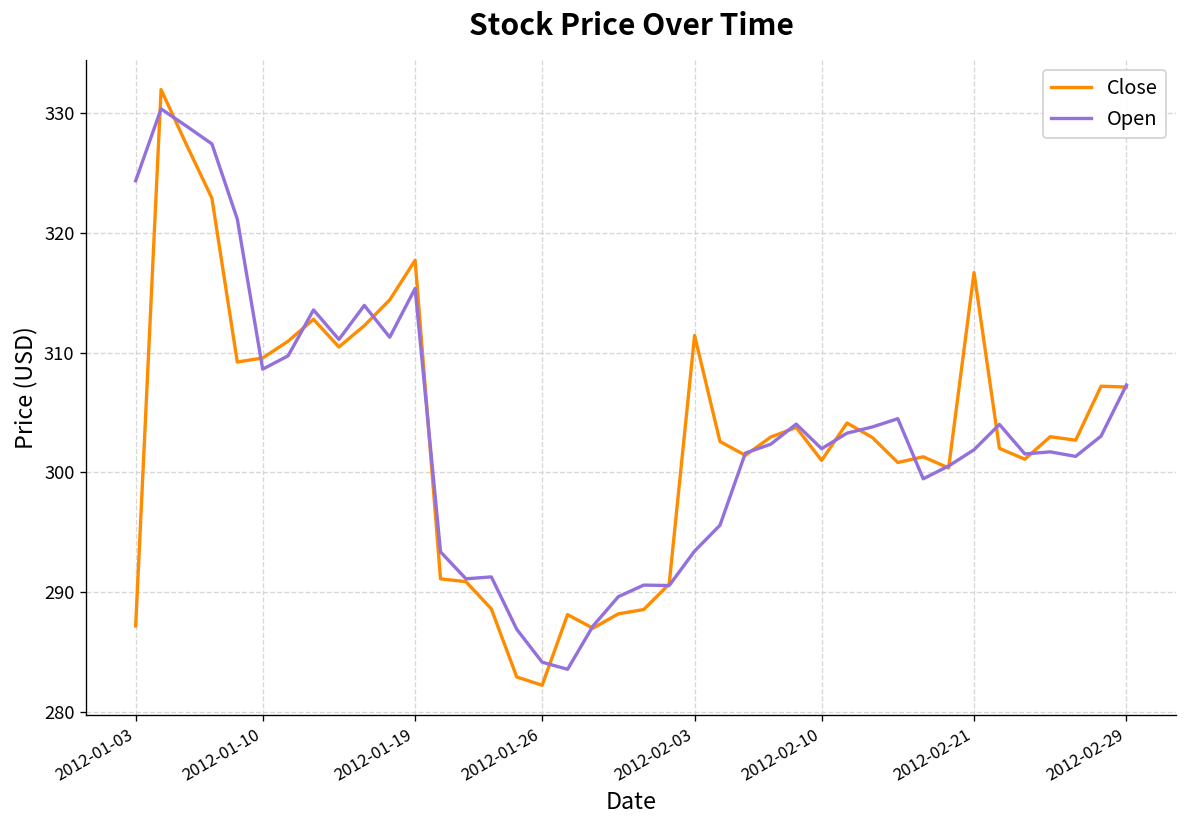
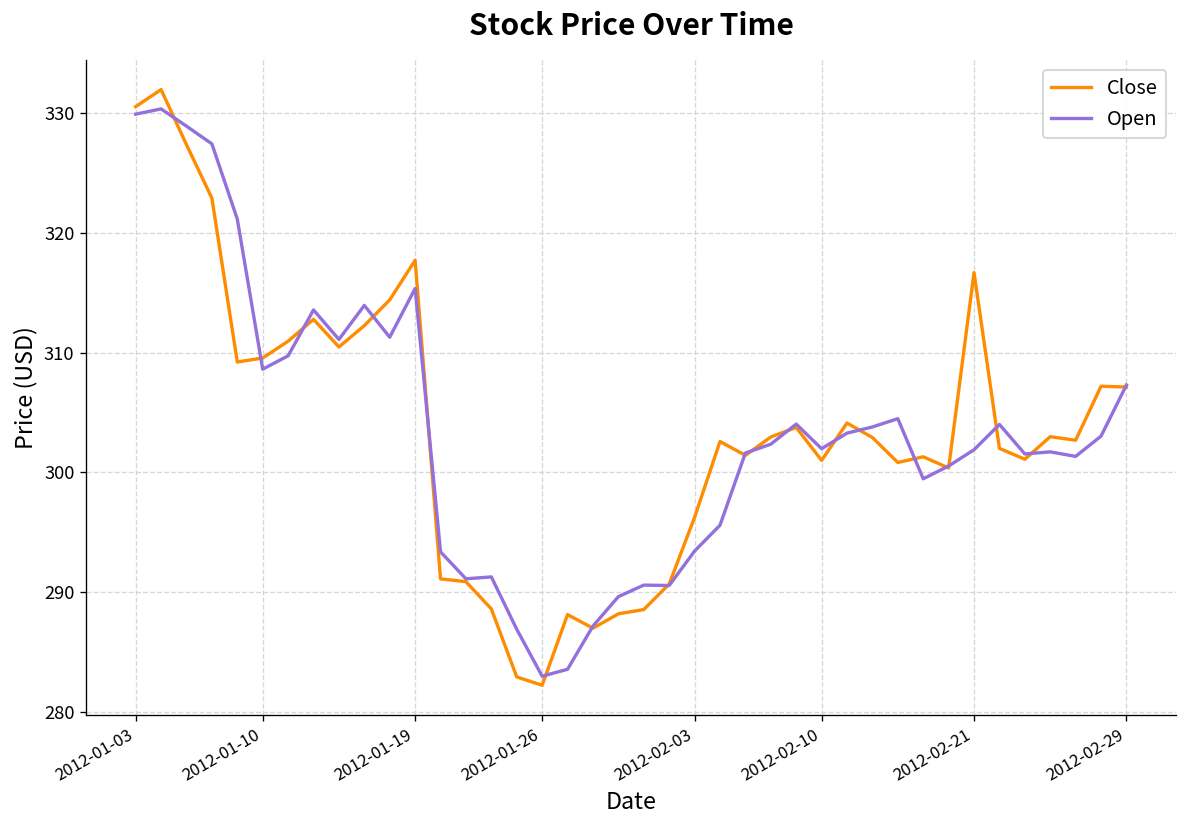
Close, 2012-01-03: 287 -> 331
Open, 2012-01-03: 324 -> 330
Open, 2012-01-26: 284 -> 283
Close, 2012-02-03: 311 -> 296
